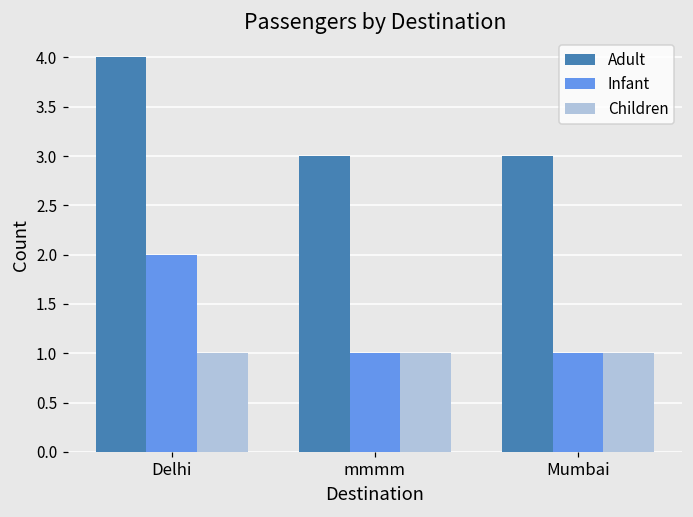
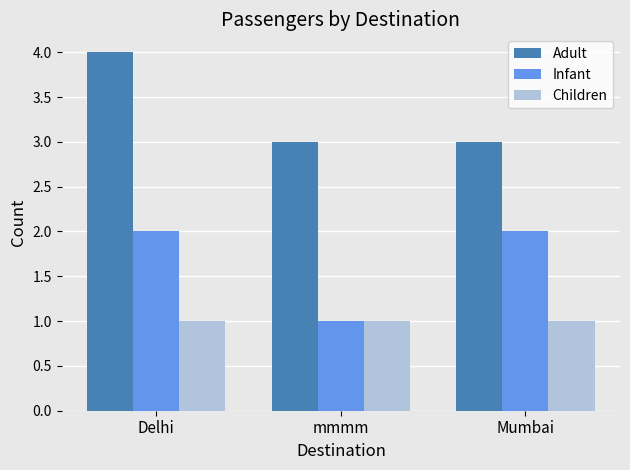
Infant, Mumbai: 1 -> 2
